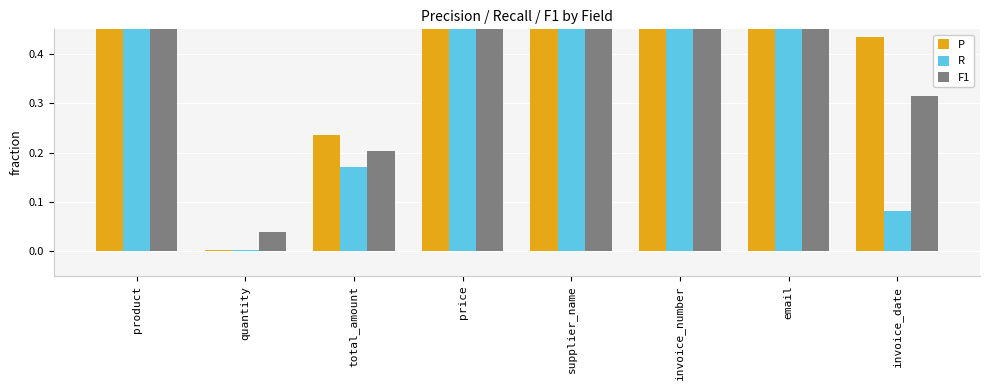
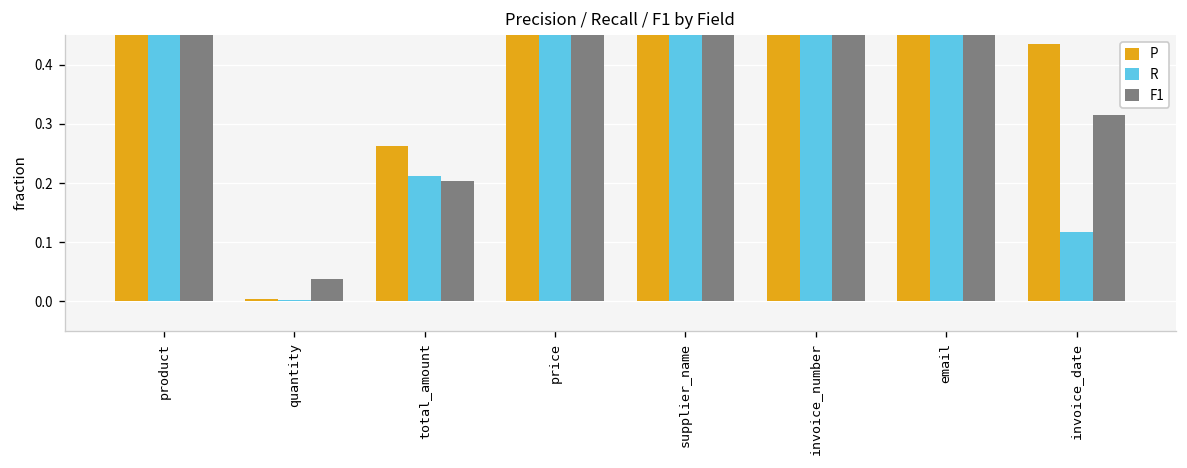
P, total_amount: 0.24 -> 0.26
R, total_amount: 0.17 -> 0.21
R, invoice_date: 0.08 -> 0.12
